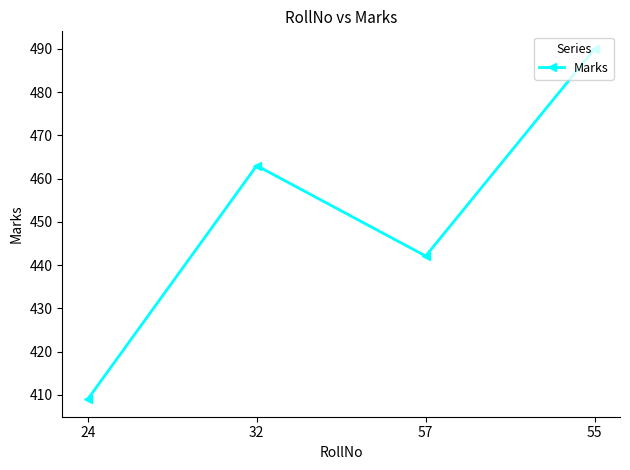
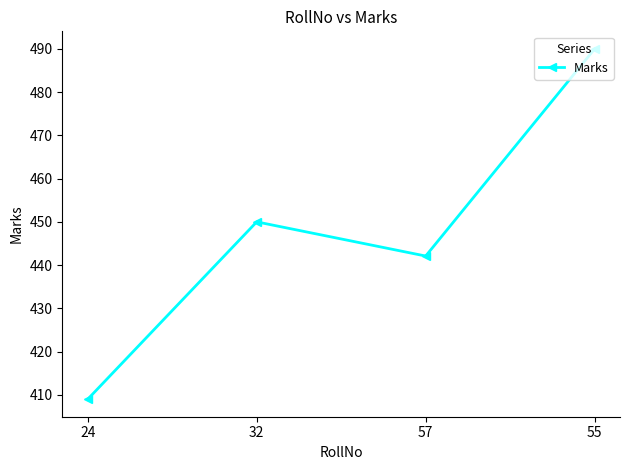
32: 463 -> 450
